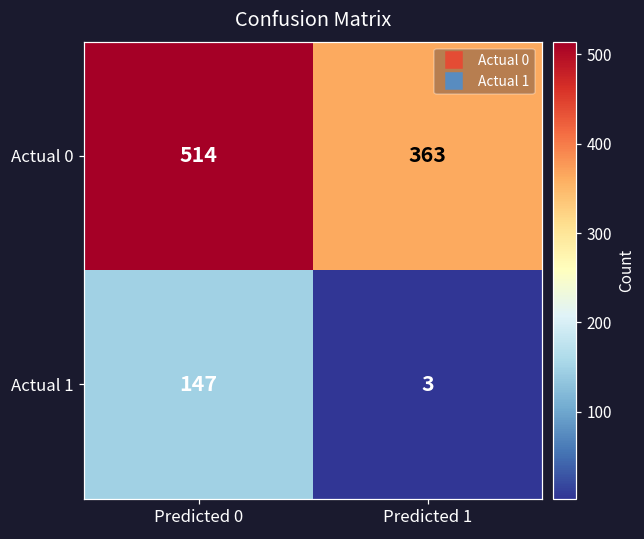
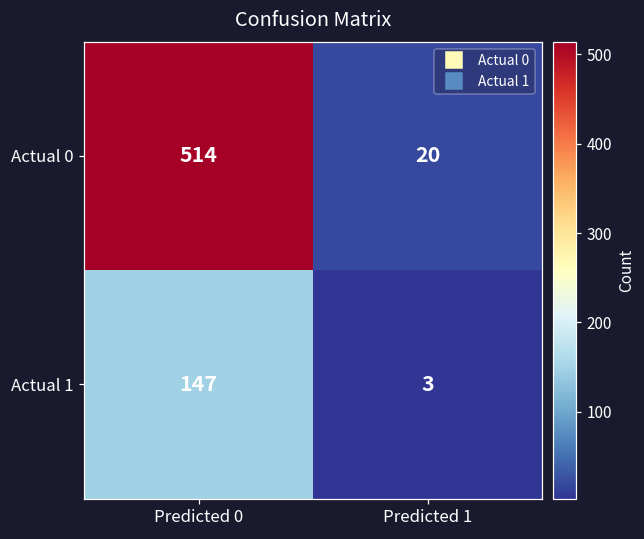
Actual 0, Predicted 1: 363 -> 20
